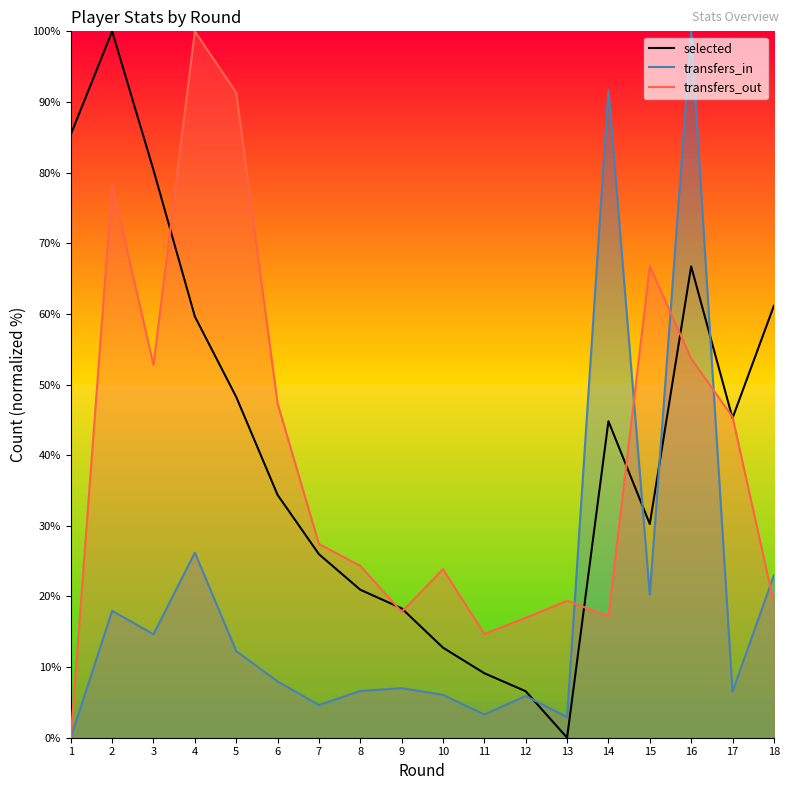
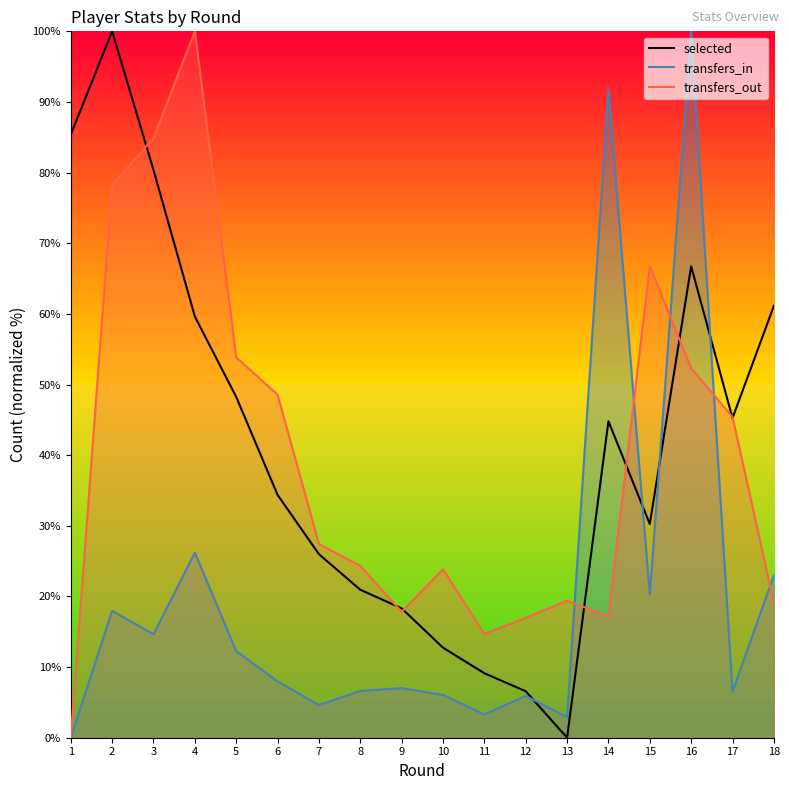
transfers_out, 3: 53% -> 85%
transfers_out, 5: 91% -> 54%
transfers_out, 6: 47% -> 49%
transfers_out, 16: 54% -> 52%
